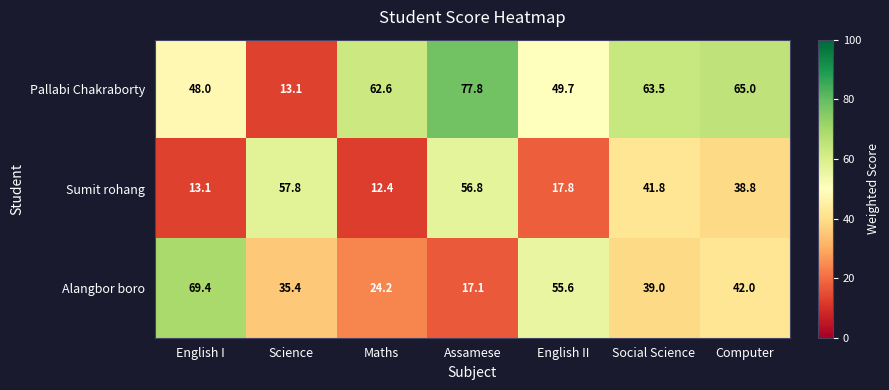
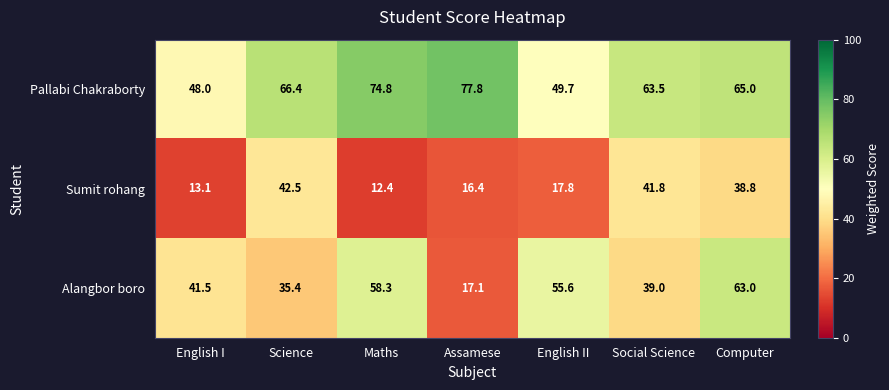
Pallabi Chakraborty, Science: 13.1 -> 66.4
Pallabi Chakraborty, Maths: 62.6 -> 74.8
Sumit rohang, Science: 57.8 -> 42.5
Sumit rohang, Assamese: 56.8 -> 16.4
Alangbor boro, English I: 69.4 -> 41.5
Alangbor boro, Maths: 24.2 -> 58.3
Alangbor boro, Computer: 42.0 -> 63.0
